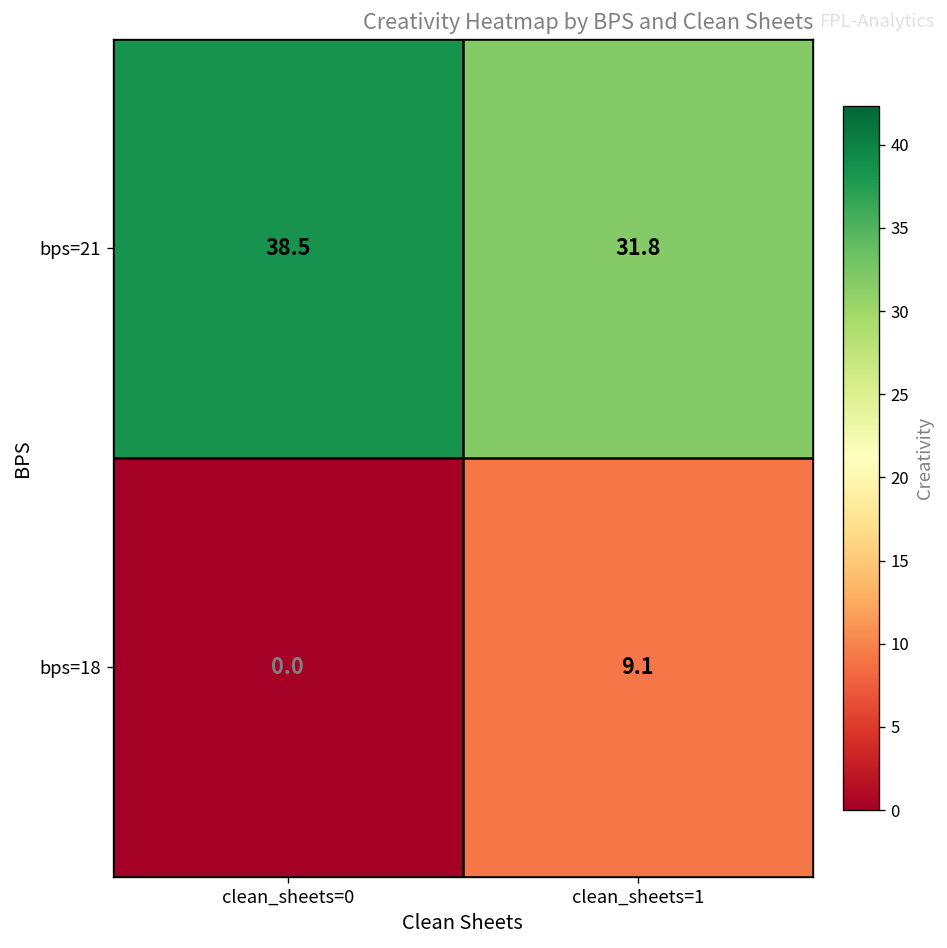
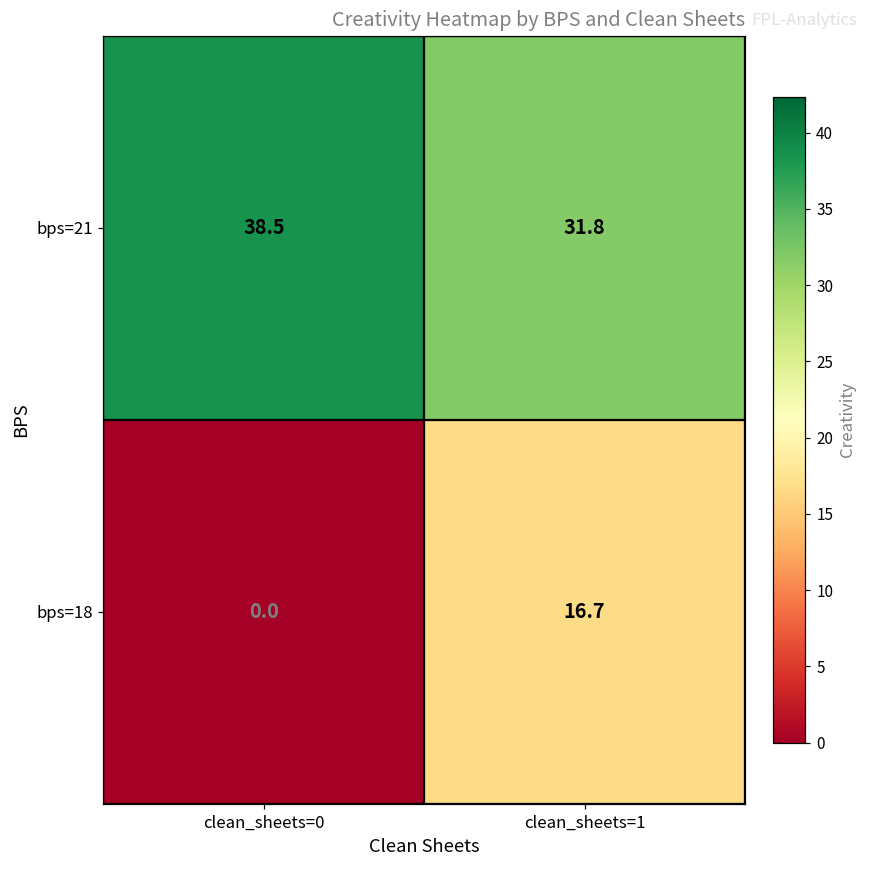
bps=18, clean_sheets=1: 9.1 -> 16.7
